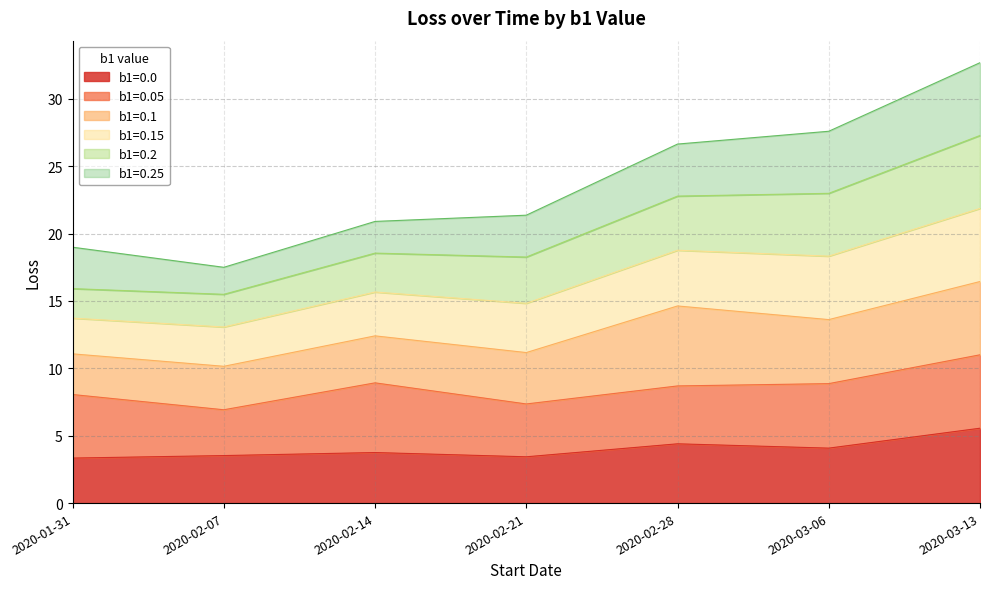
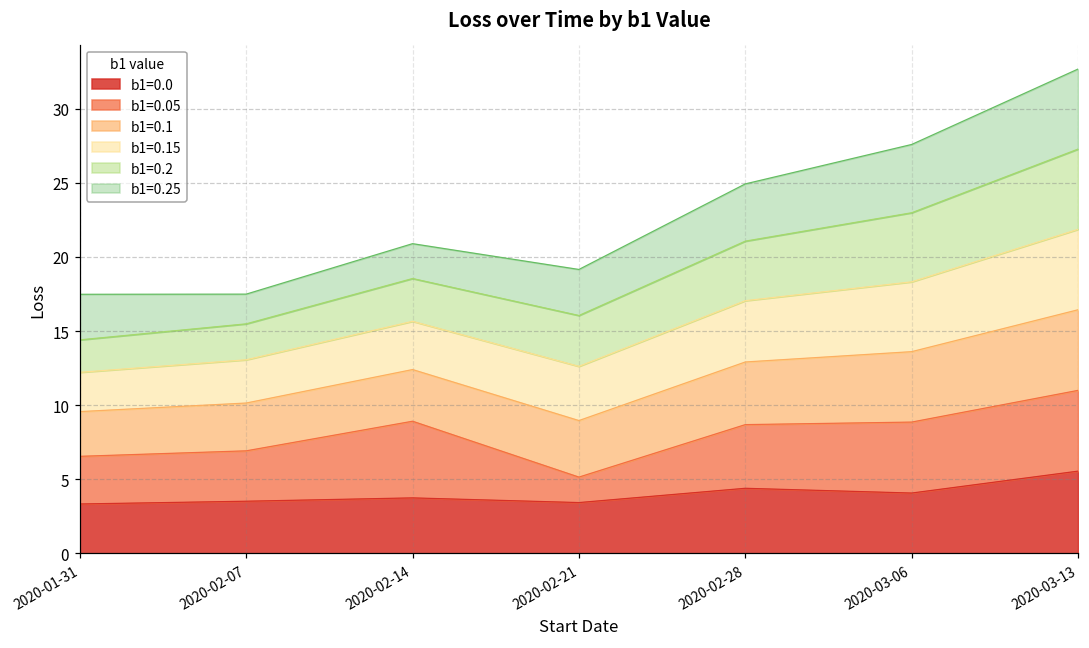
b1=0.05, 2020-01-31: 4.7 -> 3.2
b1=0.05, 2020-02-21: 3.9 -> 1.7
b1=0.1, 2020-02-28: 5.9 -> 4.2
